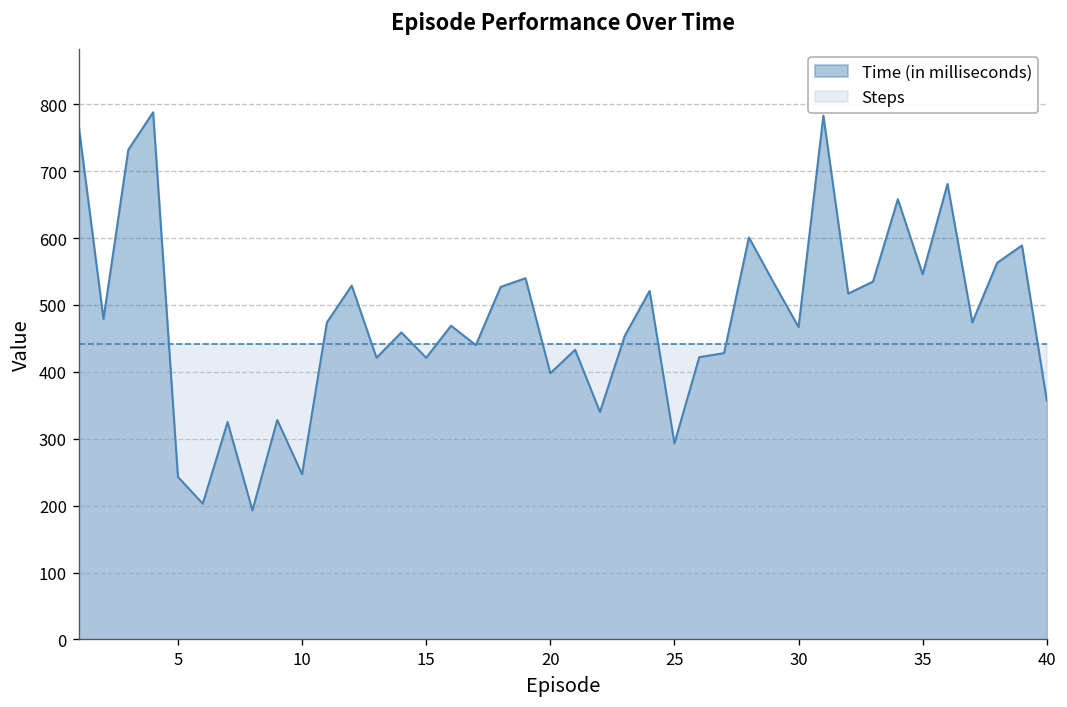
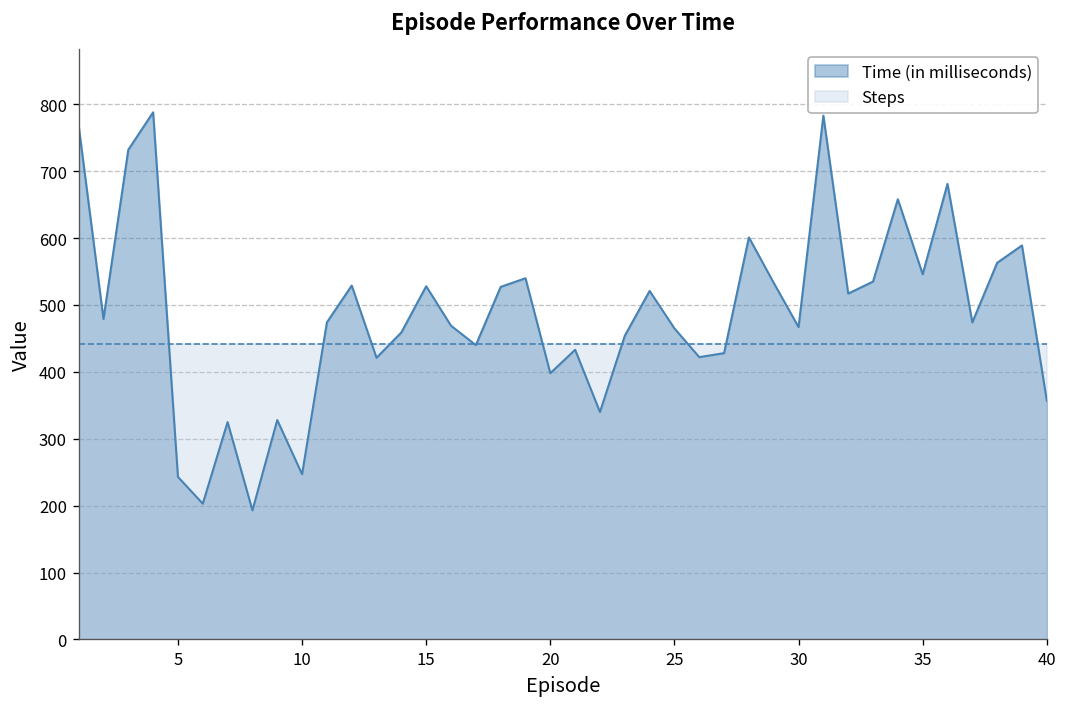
Time (in milliseconds), 15: 420 -> 530
Time (in milliseconds), 25: 290 -> 470
